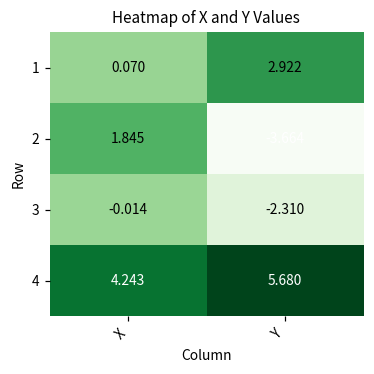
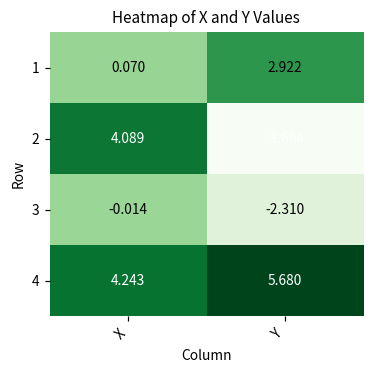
2, X: 1.845 -> 4.089
